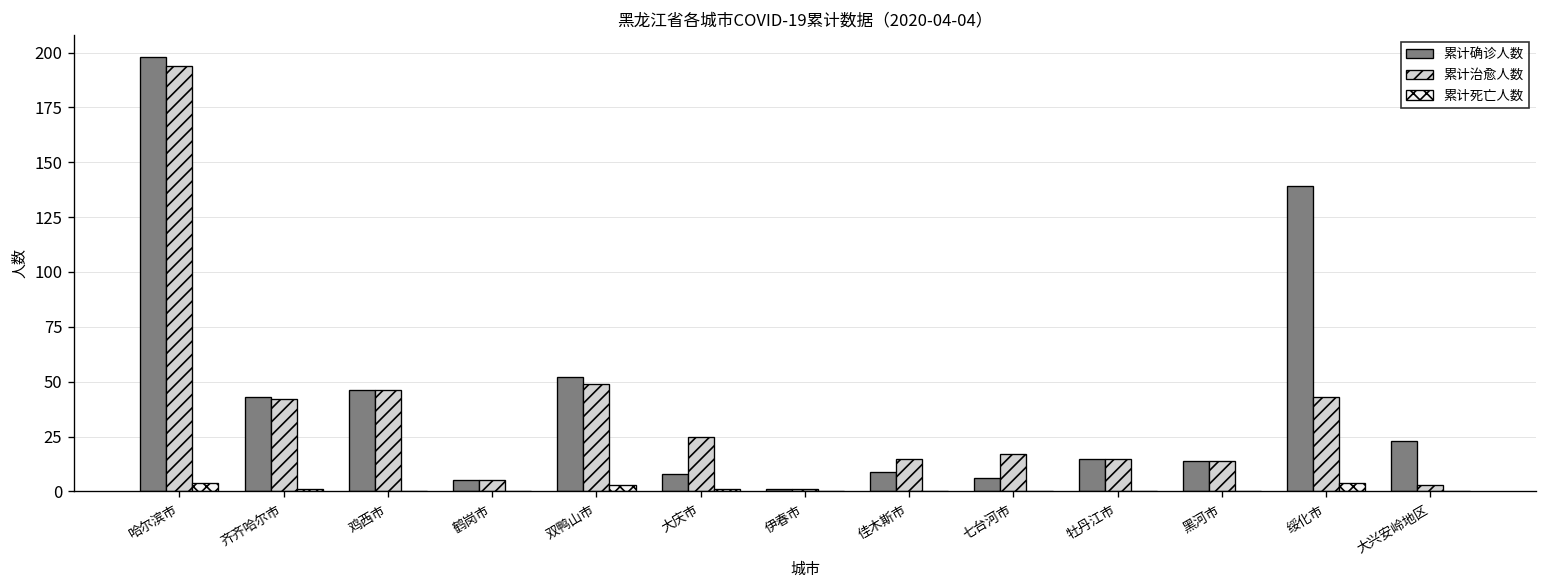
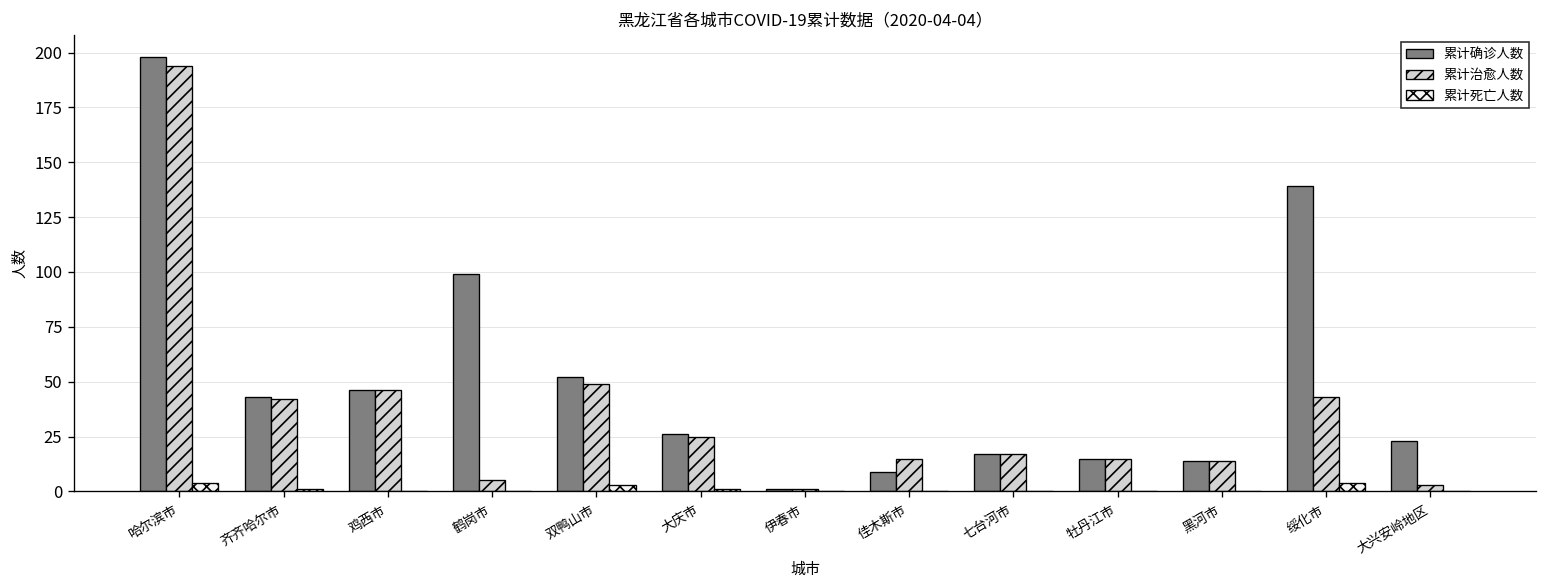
累计确诊人数, 鹤岗市: 5 -> 99
累计确诊人数, 大庆市: 8 -> 26
累计确诊人数, 七台河市: 6 -> 17
